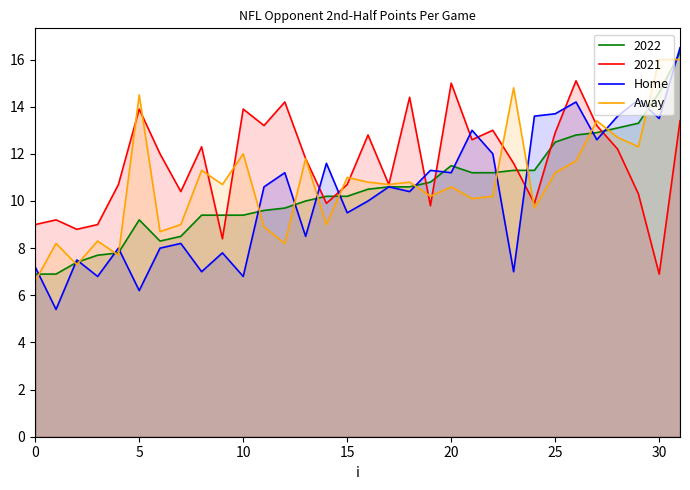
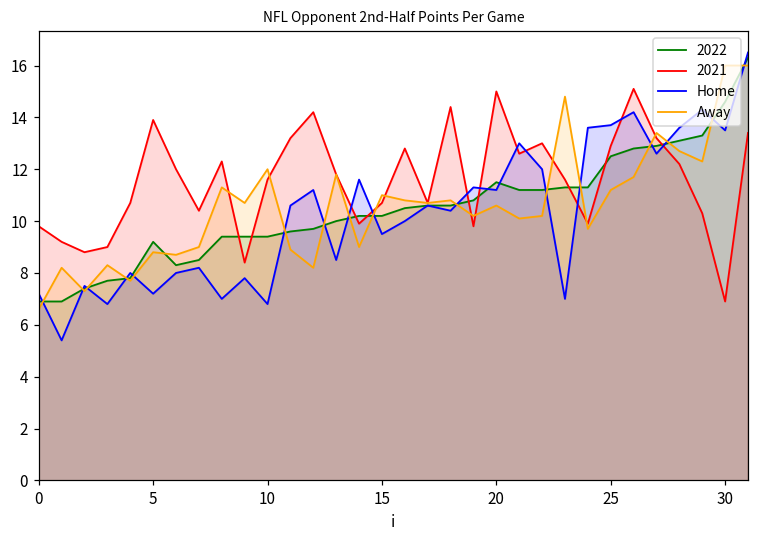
2021, 0: 9.0 -> 9.8
Home, 5: 6.2 -> 7.2
Away, 5: 14.5 -> 8.8
2021, 10: 13.9 -> 11.6
